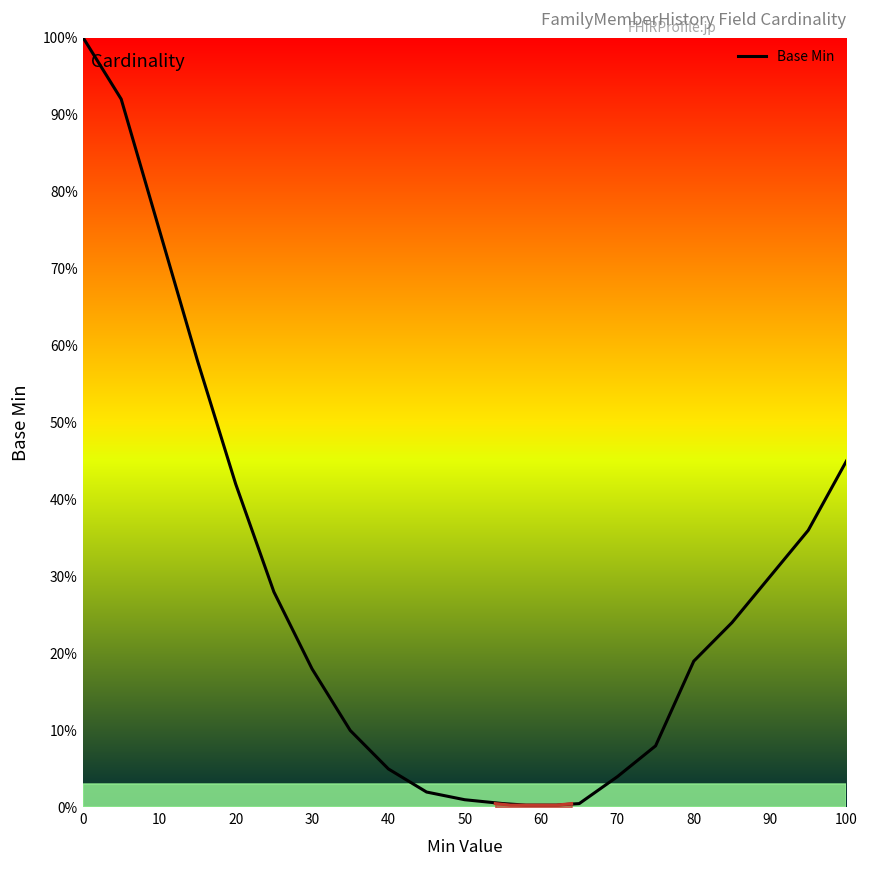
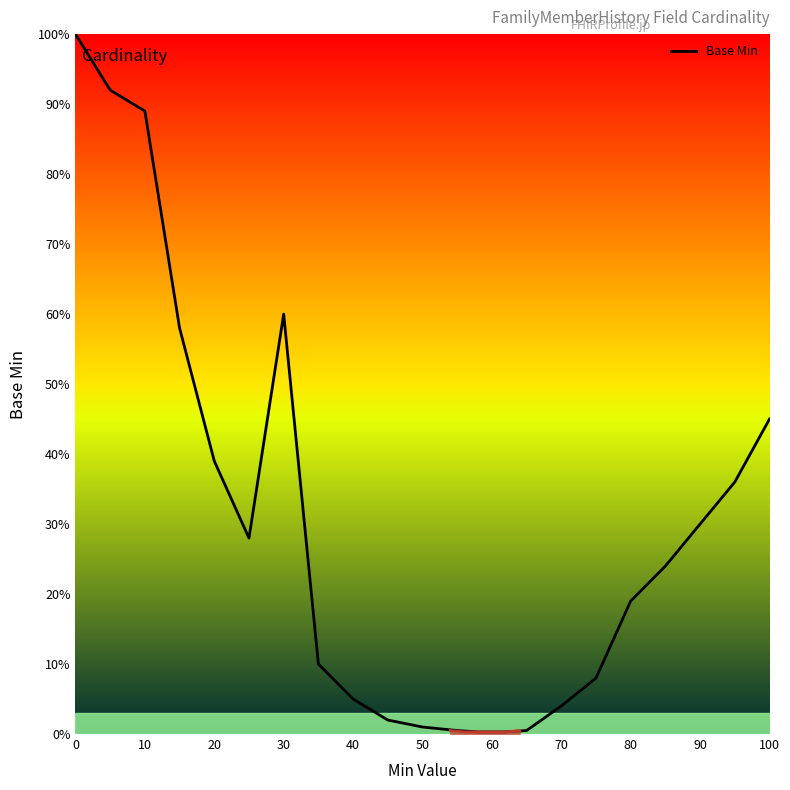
Base Min, 10: 75% -> 89%
Base Min, 20: 42% -> 39%
Base Min, 30: 18% -> 60%
